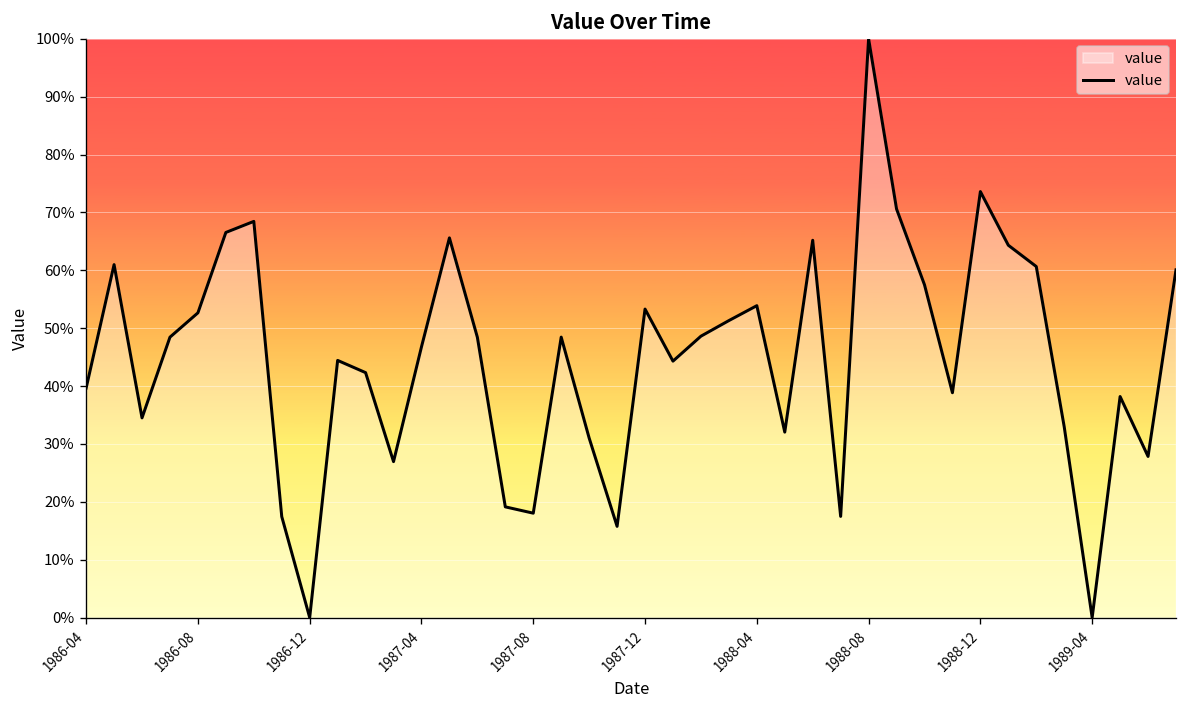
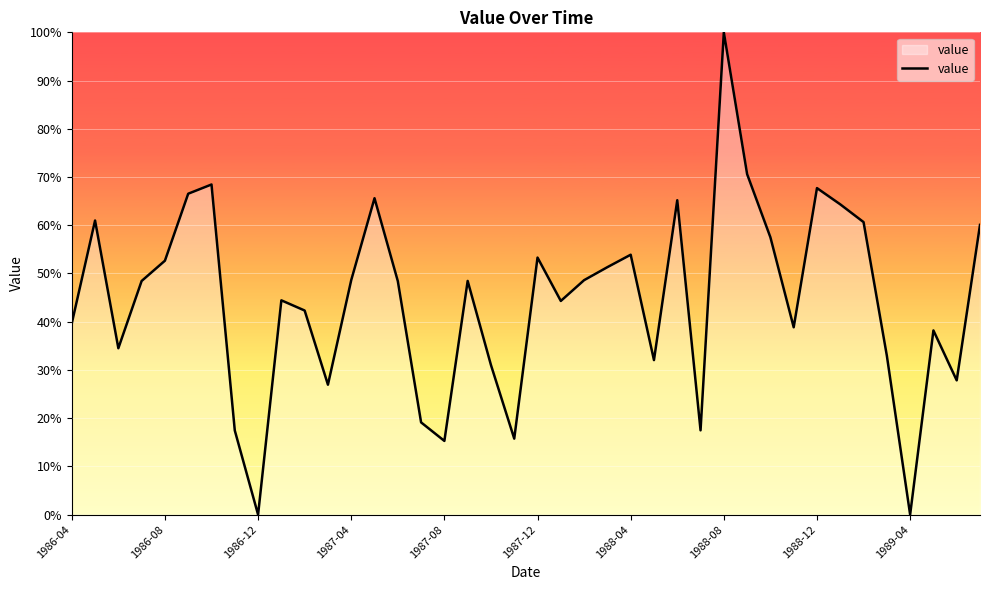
1987-04: 47% -> 49%
1987-08: 18% -> 15%
1988-12: 74% -> 68%
